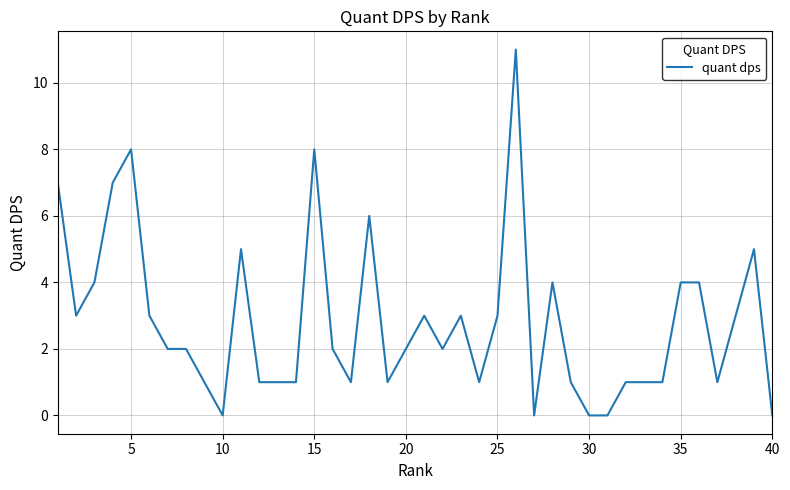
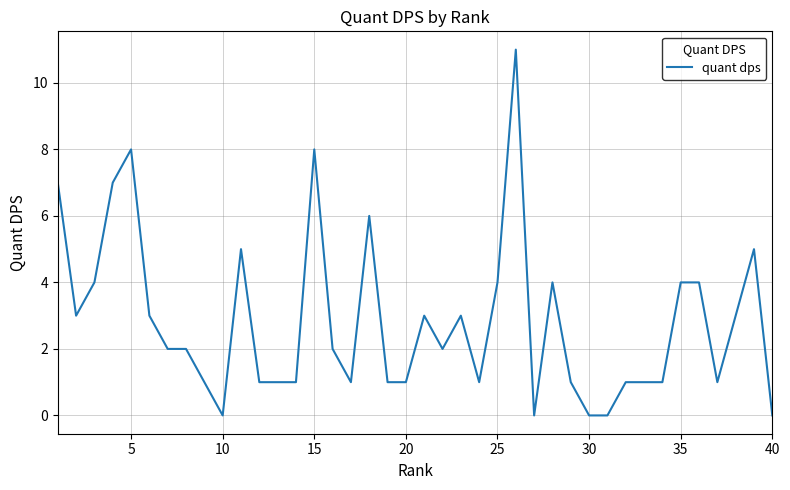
20: 2 -> 1
25: 3 -> 4
